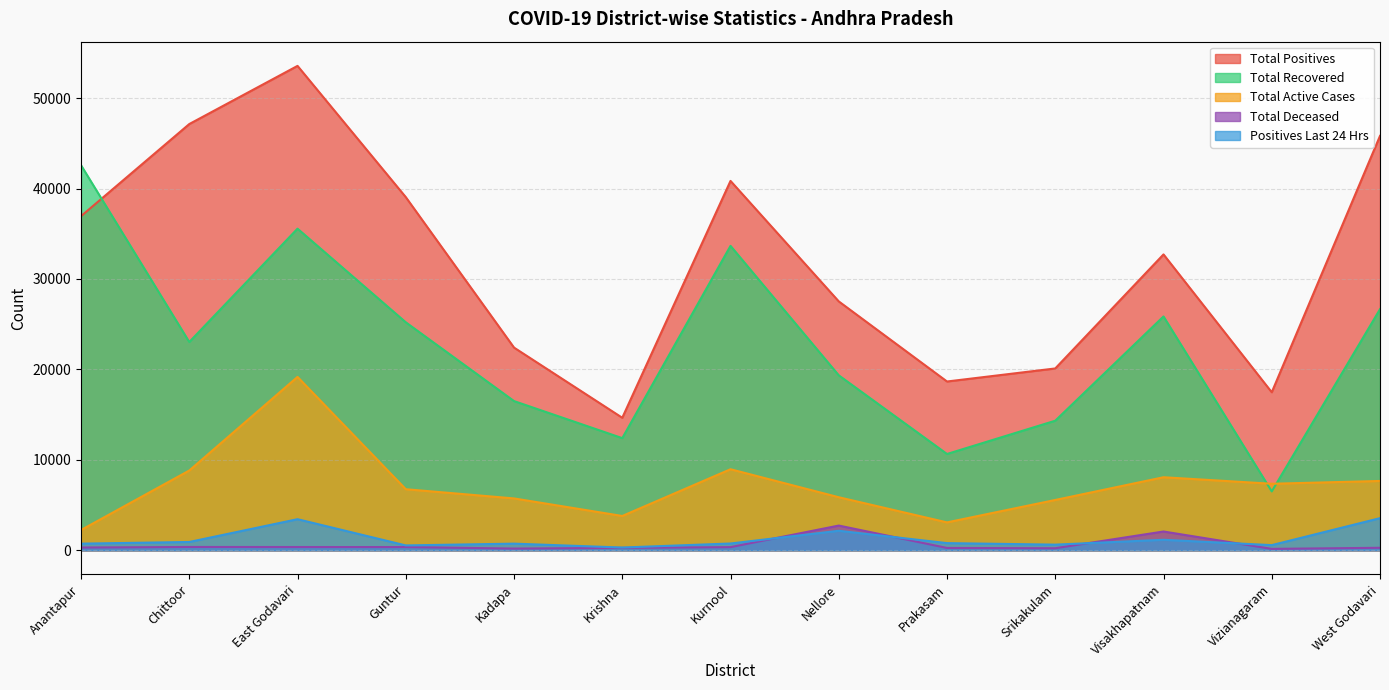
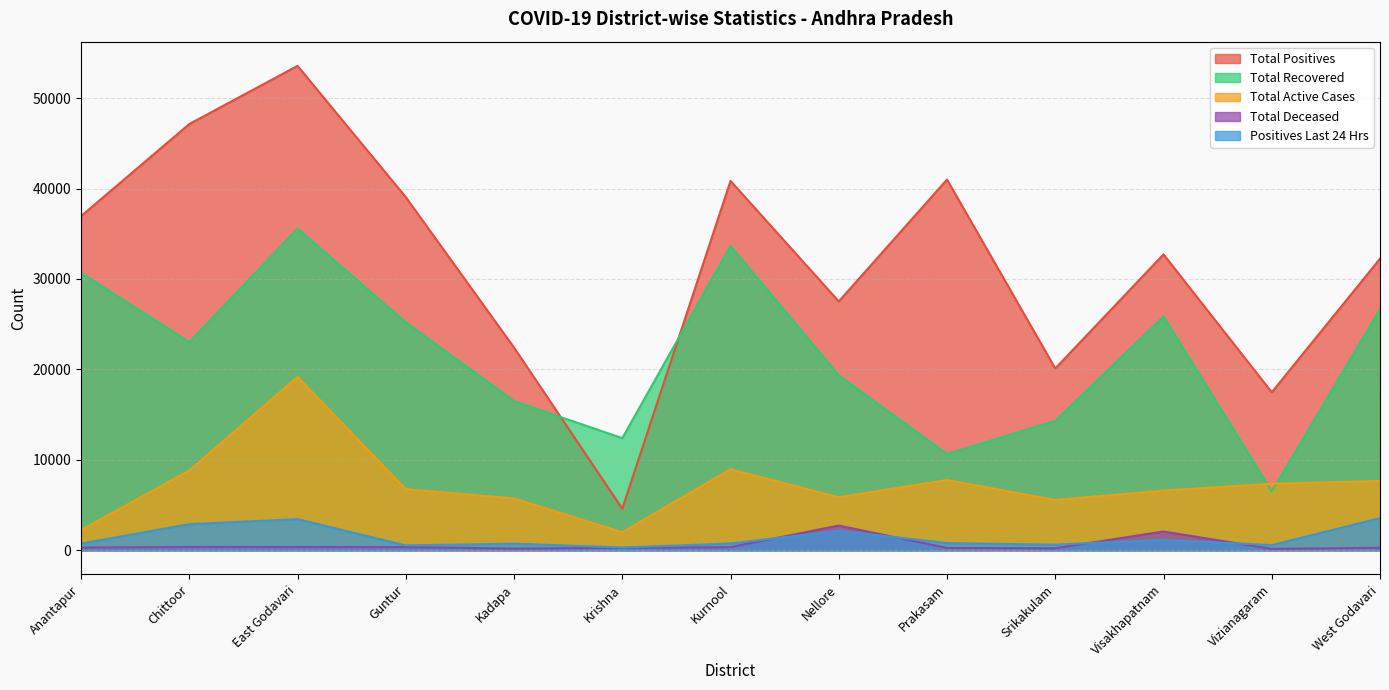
Total Recovered, Anantapur: 43000 -> 31000
Positives Last 24 Hrs, Chittoor: 1000 -> 3000
Total Positives, Krishna: 15000 -> 5000
Total Active Cases, Krishna: 4000 -> 2000
Total Positives, Prakasam: 19000 -> 41000
Total Active Cases, Prakasam: 3000 -> 8000
Total Active Cases, Visakhapatnam: 8000 -> 7000
Total Positives, West Godavari: 46000 -> 32000
